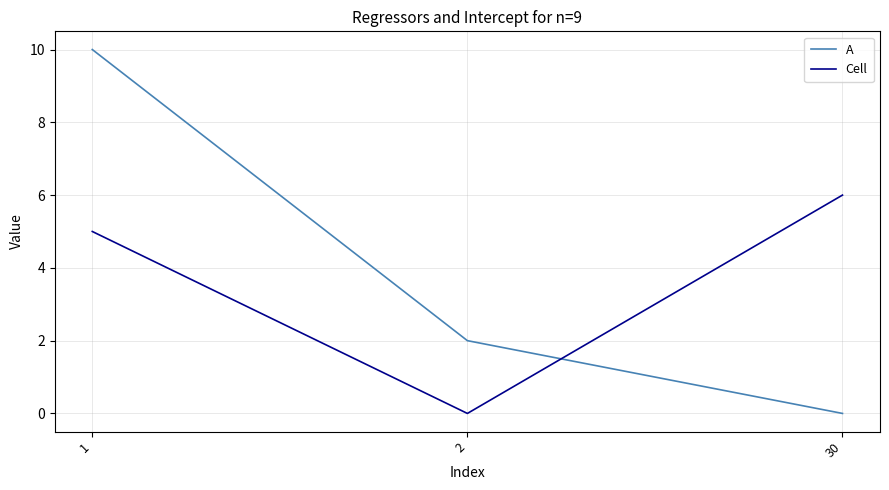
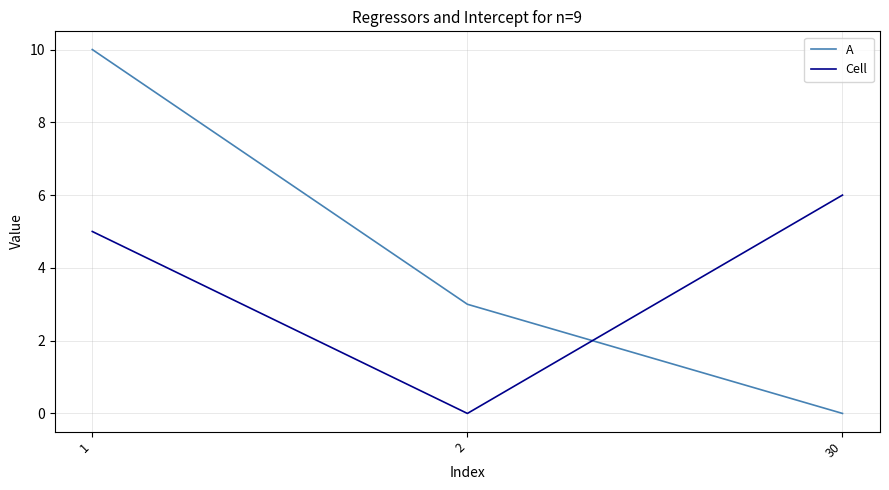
A, 2: 2 -> 3
